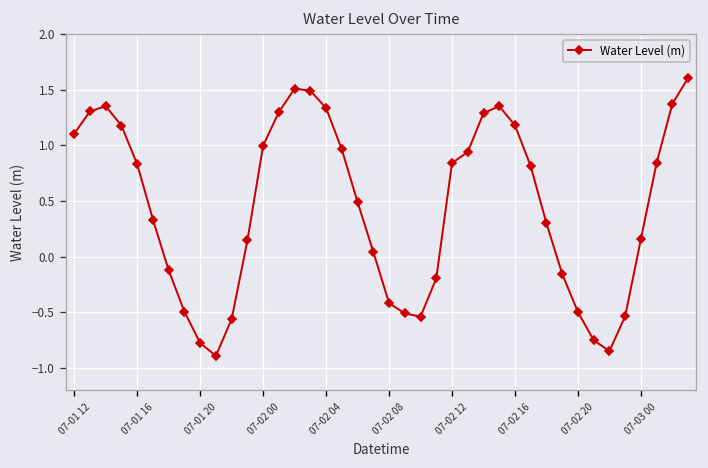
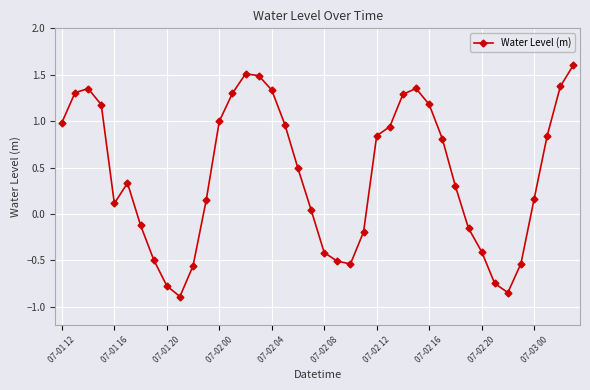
07-01 12: 1.1 -> 1.0
07-01 16: 0.8 -> 0.1
07-02 20: -0.5 -> -0.4
